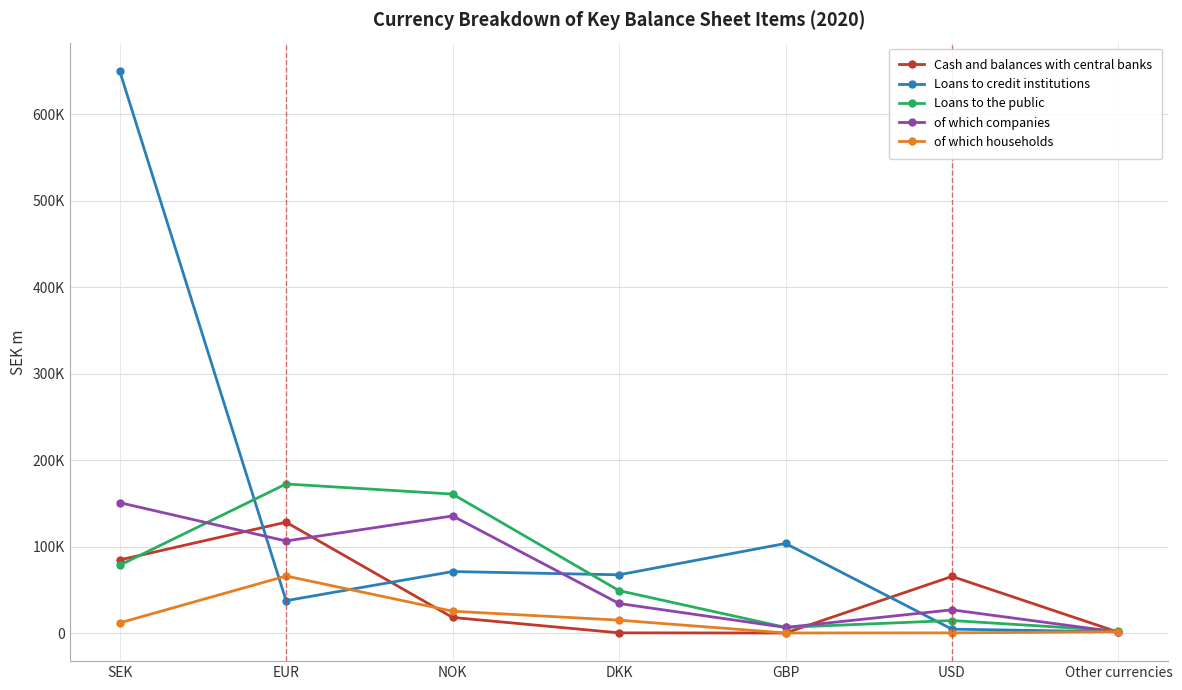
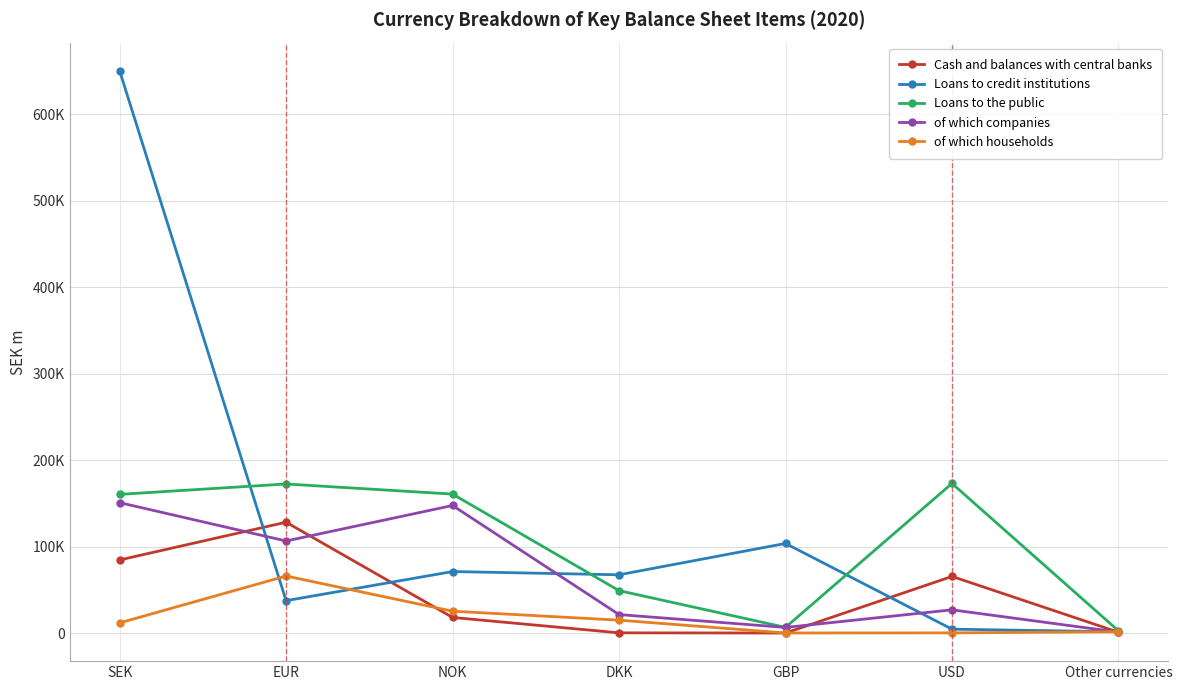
Loans to the public, SEK: 80000 -> 160000
of which companies, NOK: 140000 -> 150000
of which companies, DKK: 30000 -> 20000
Loans to the public, USD: 10000 -> 170000
